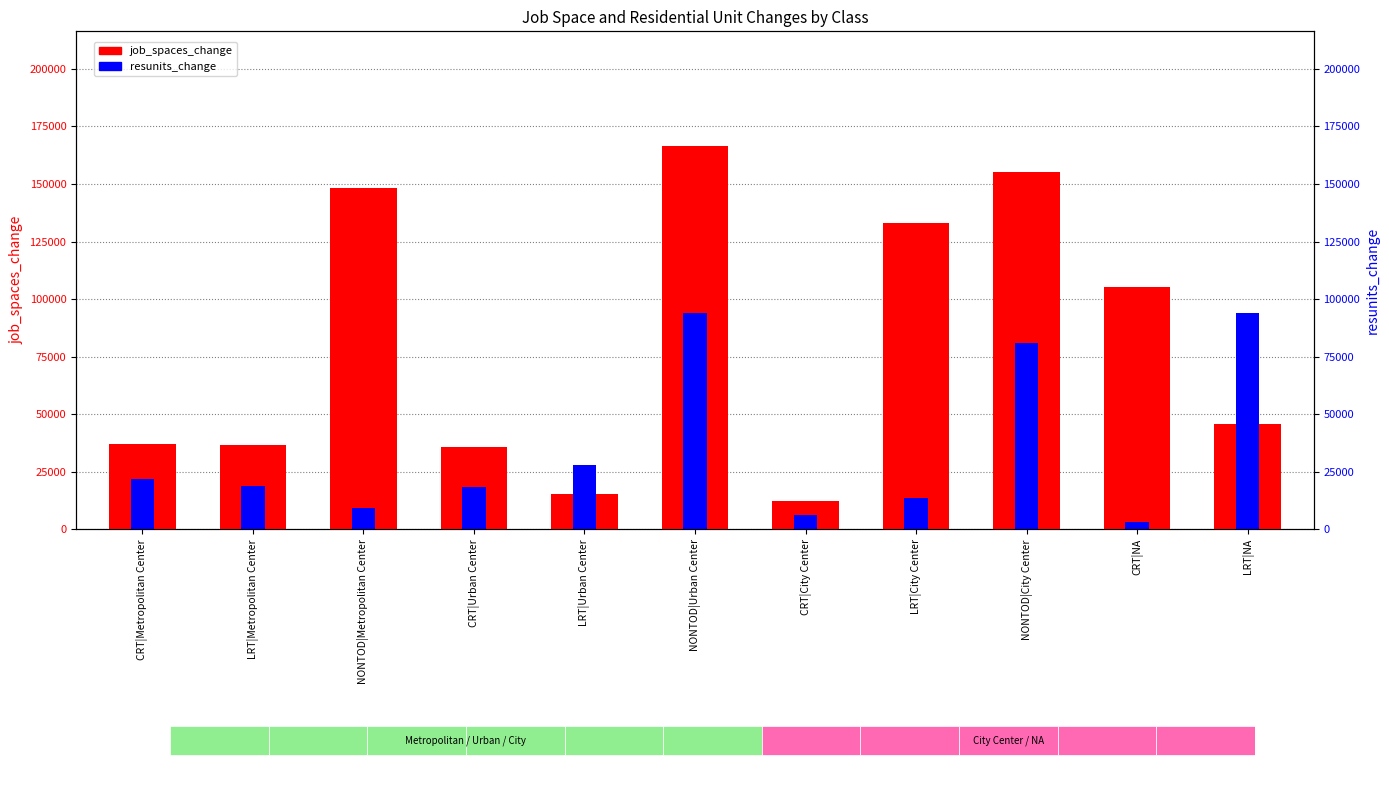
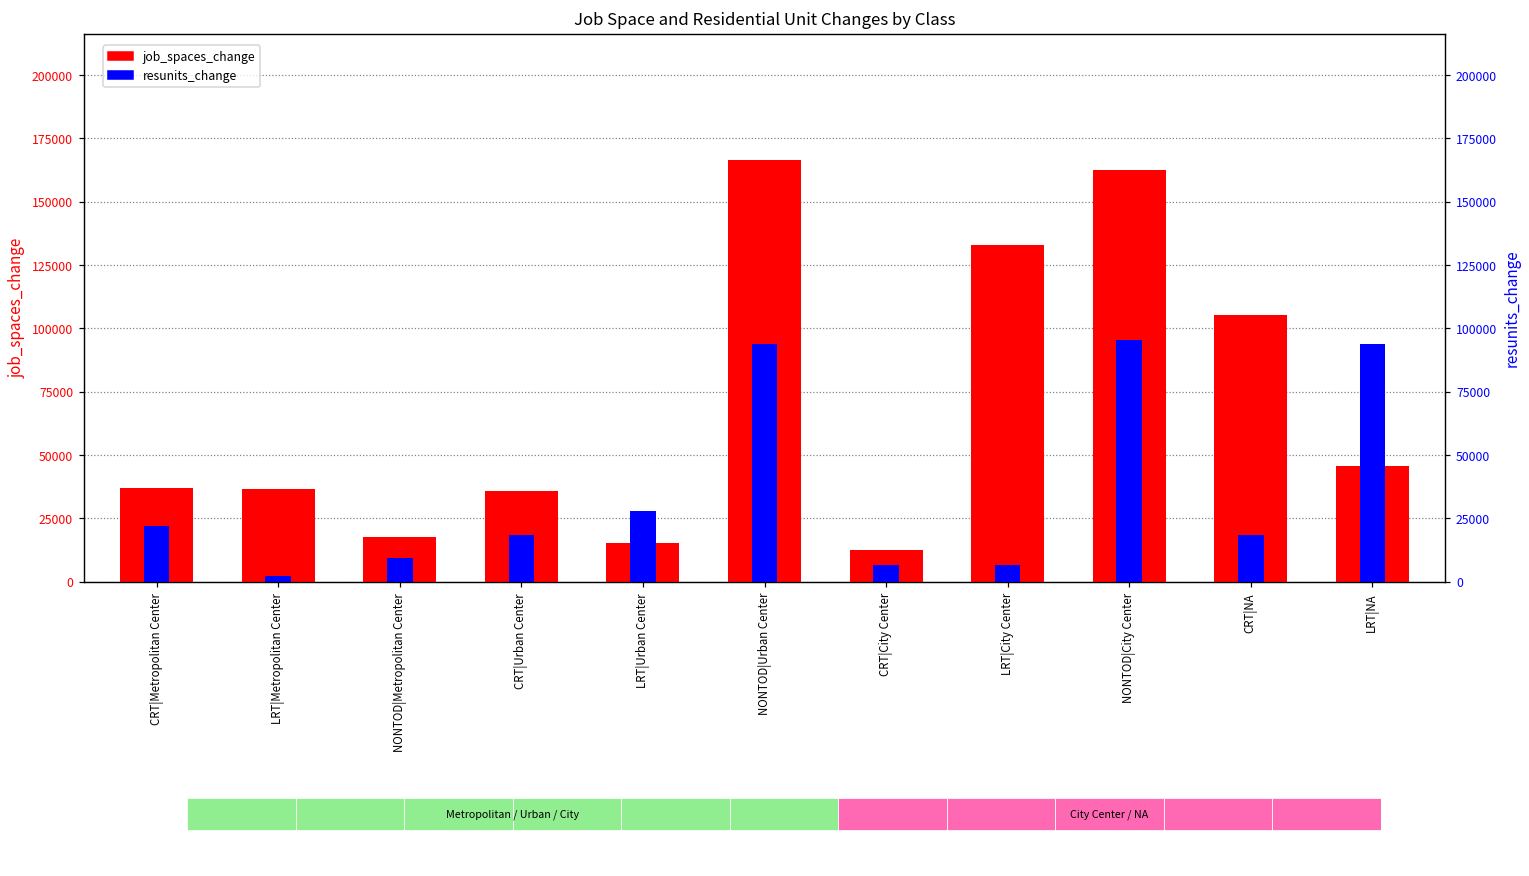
resunits_change, LRT|Metropolitan Center: 19000 -> 2000
job_spaces_change, NONTOD|Metropolitan Center: 148000 -> 18000
resunits_change, LRT|City Center: 14000 -> 6000
job_spaces_change, NONTOD|City Center: 155000 -> 163000
resunits_change, NONTOD|City Center: 81000 -> 95000
resunits_change, CRT|NA: 3000 -> 18000
